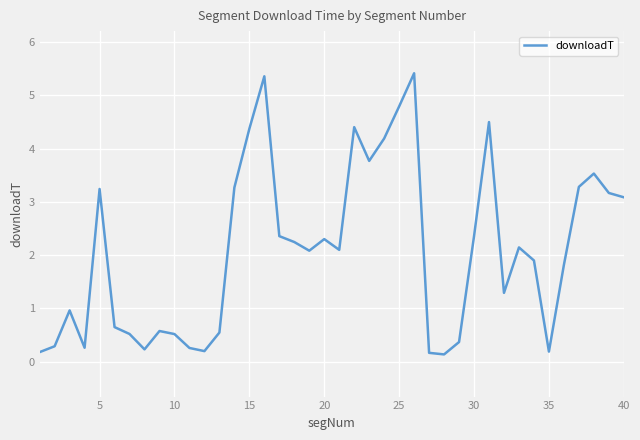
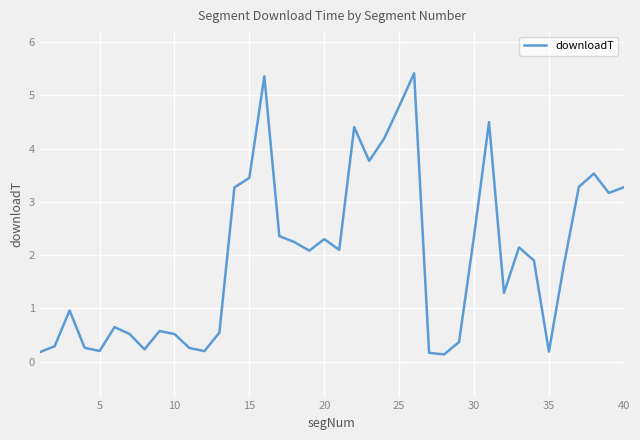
5: 3.2 -> 0.2
15: 4.4 -> 3.5
40: 3.1 -> 3.3
